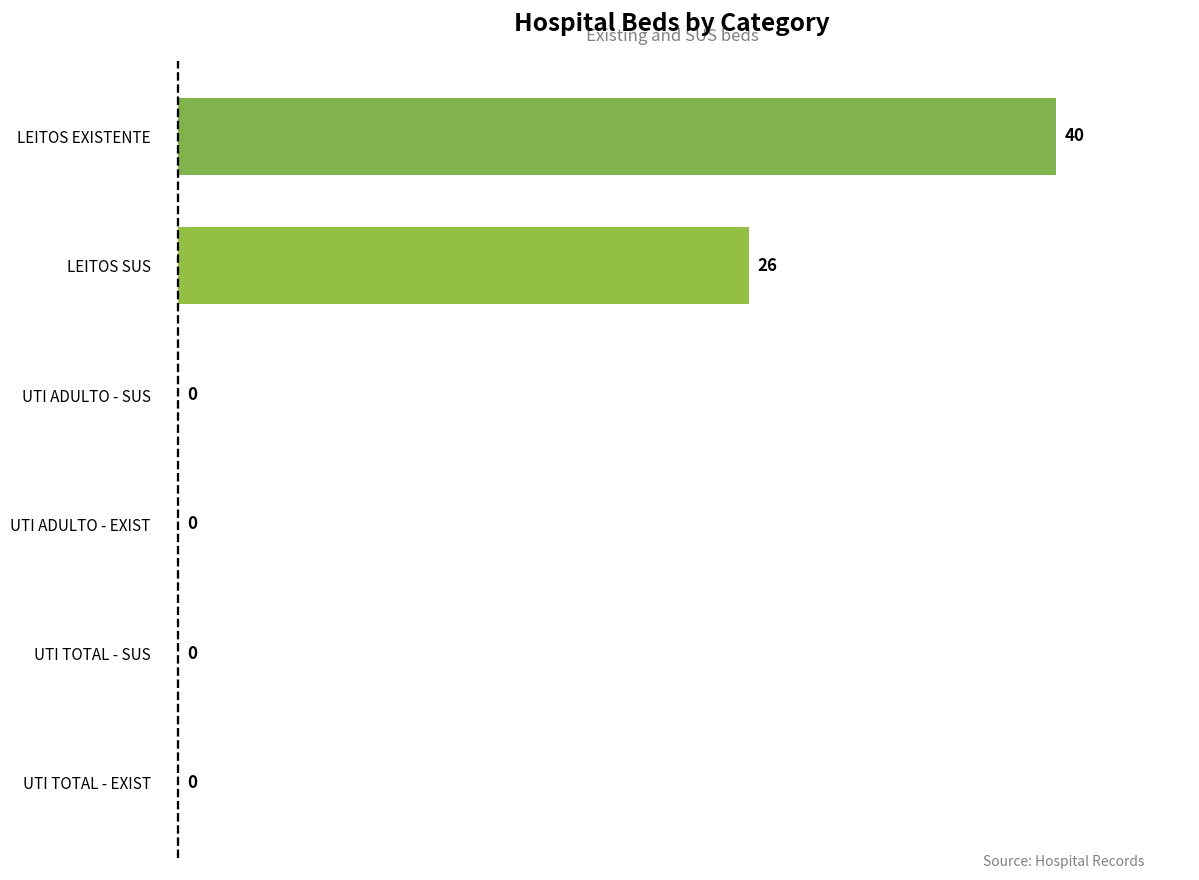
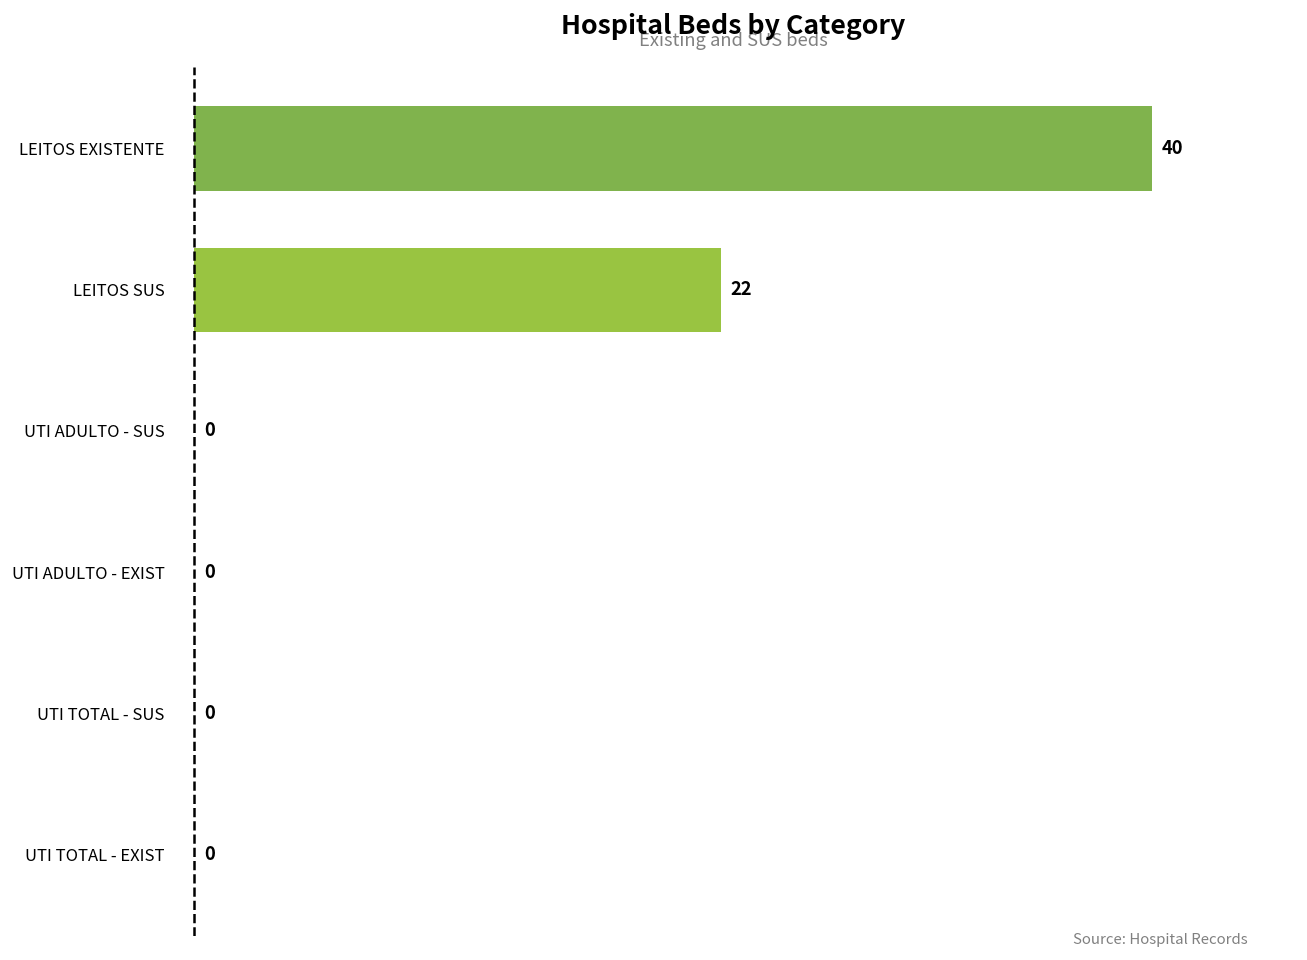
LEITOS SUS: 26 -> 22
